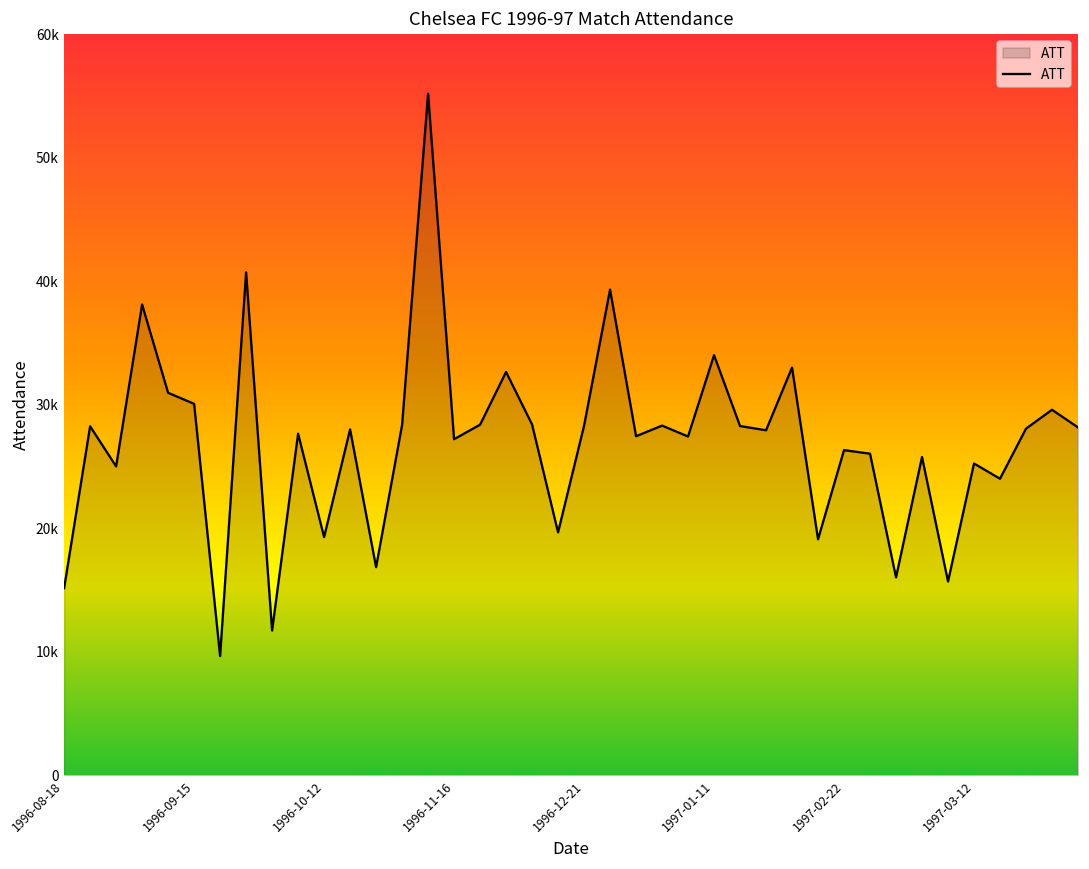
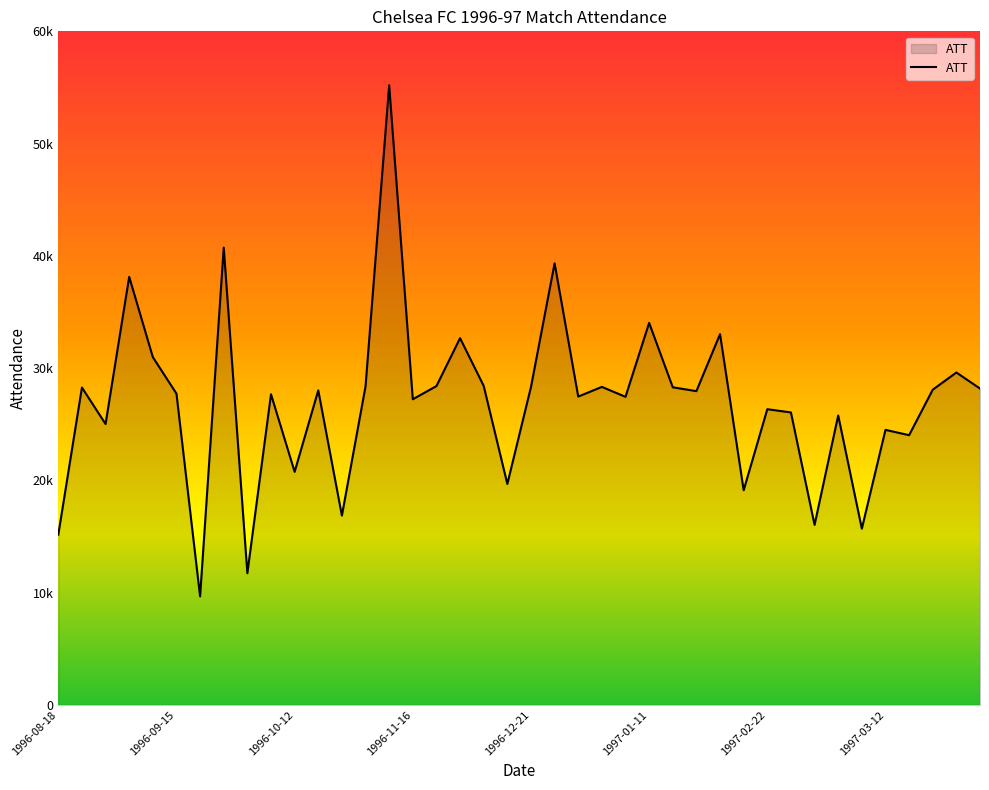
1996-09-15: 30100 -> 27700
1996-10-12: 19300 -> 20800
1997-03-12: 25300 -> 24500
